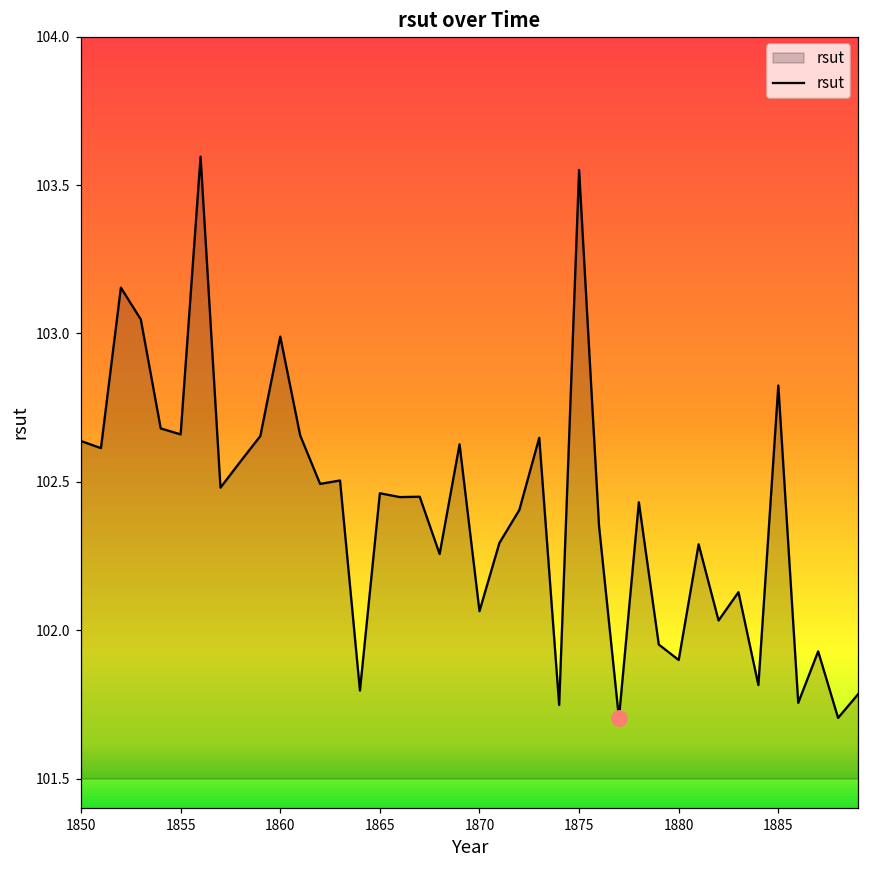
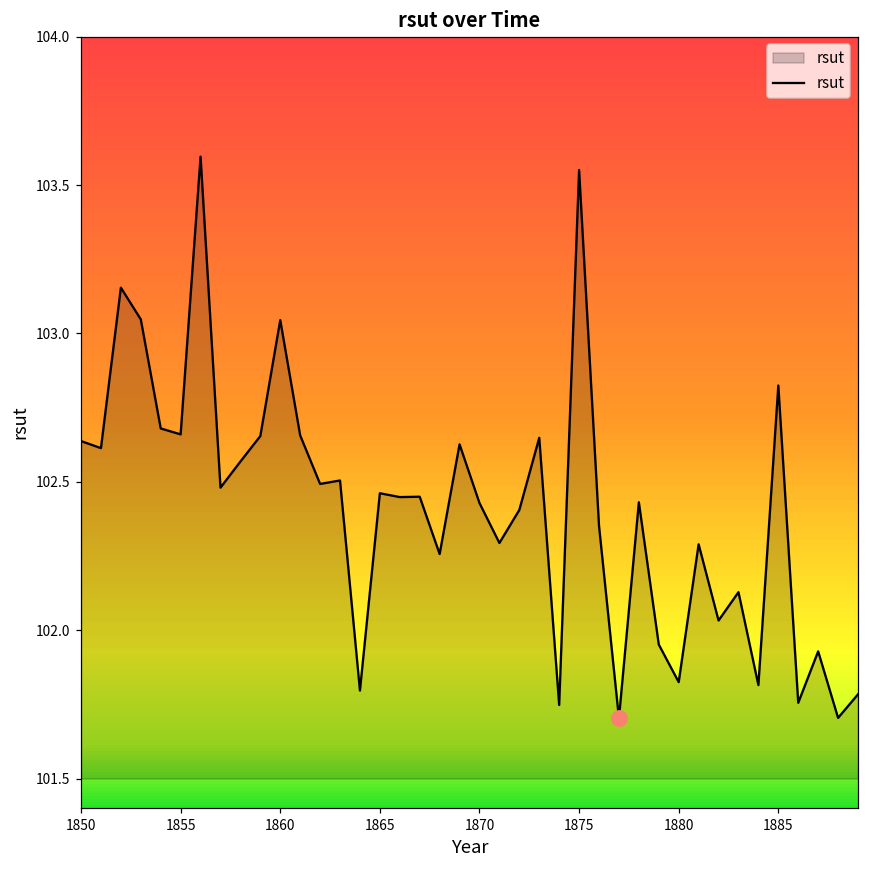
rsut, 1860: 102.99 -> 103.04
rsut, 1870: 102.06 -> 102.43
rsut, 1880: 101.90 -> 101.82
